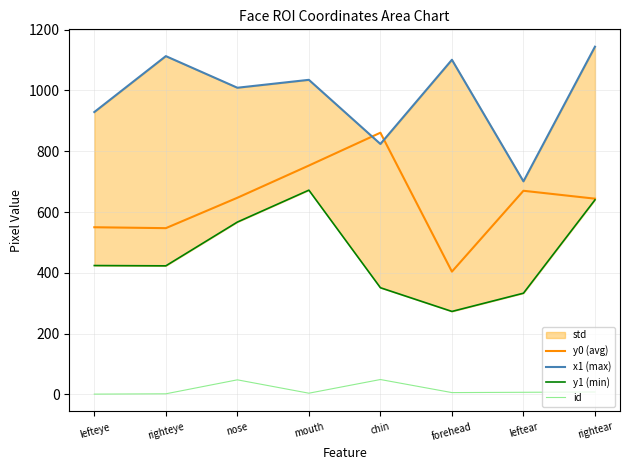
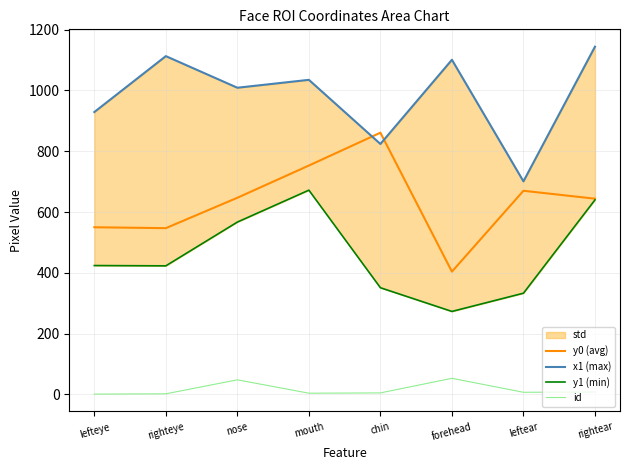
id, chin: 50 -> 10
id, forehead: 10 -> 50
